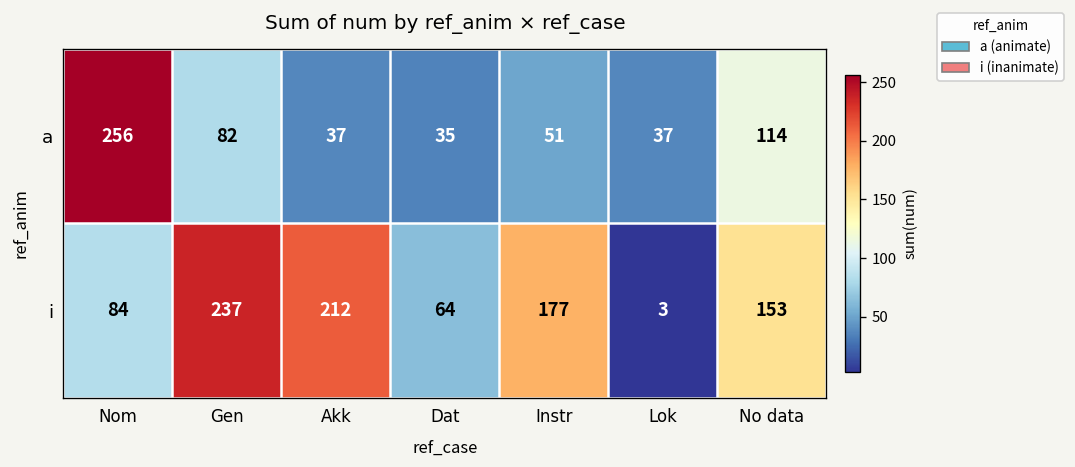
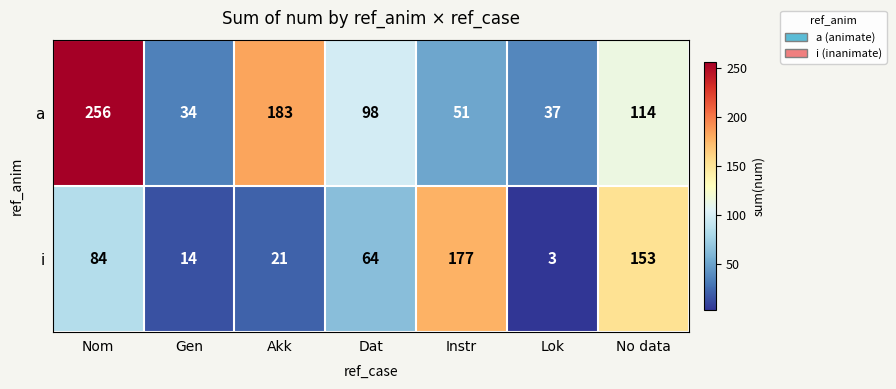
a, Gen: 82 -> 34
a, Akk: 37 -> 183
a, Dat: 35 -> 98
i, Gen: 237 -> 14
i, Akk: 212 -> 21
